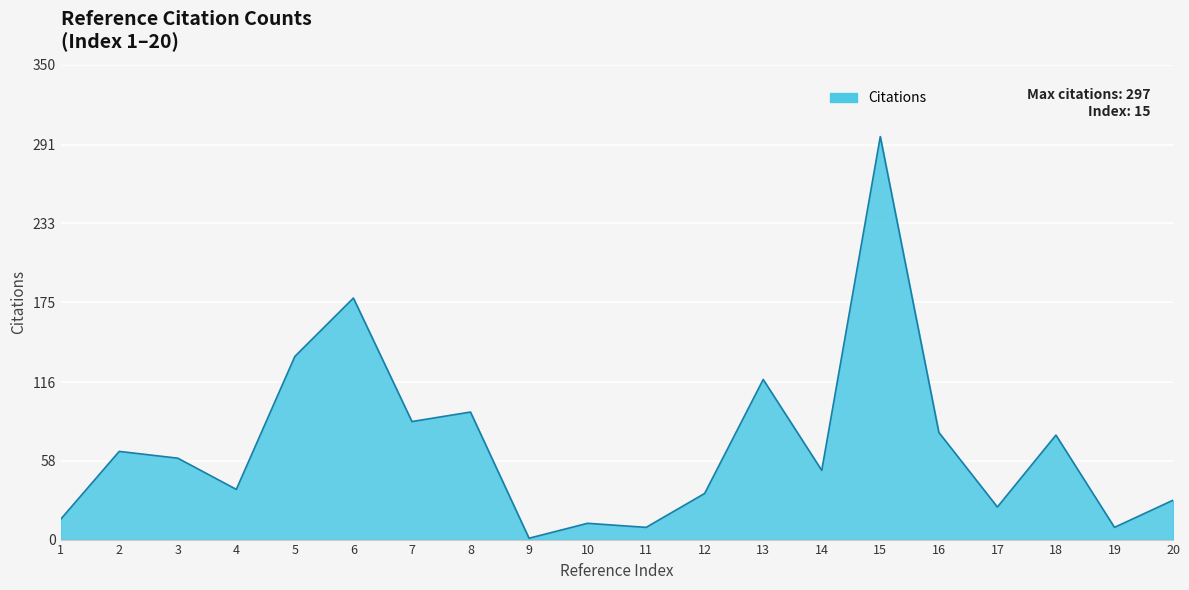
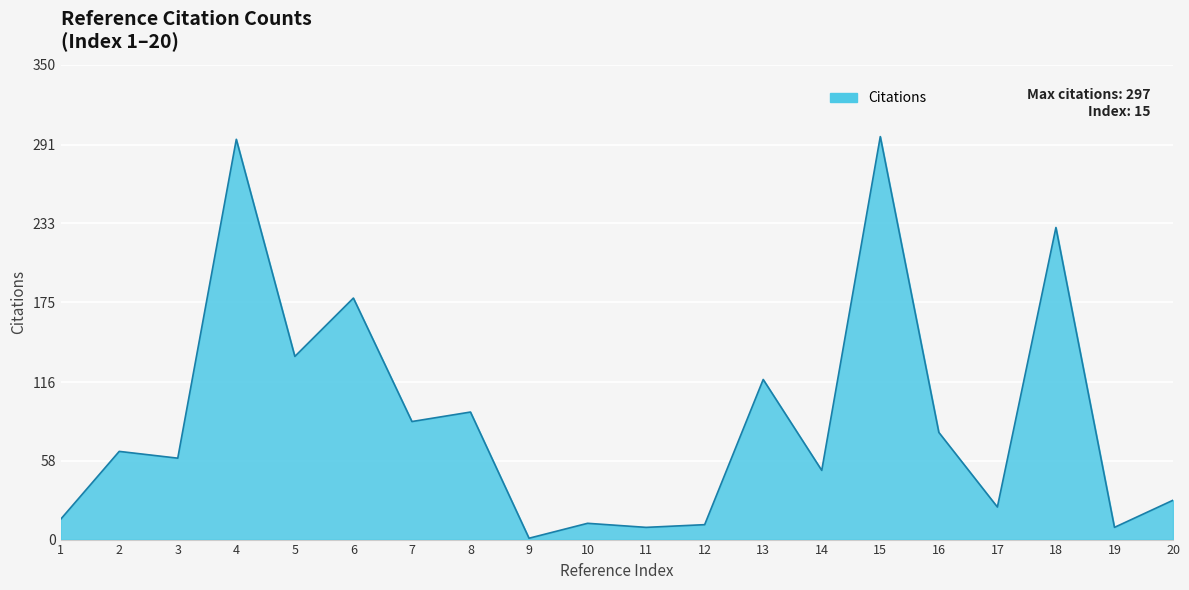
4: 37 -> 295
12: 34 -> 11
18: 77 -> 230
